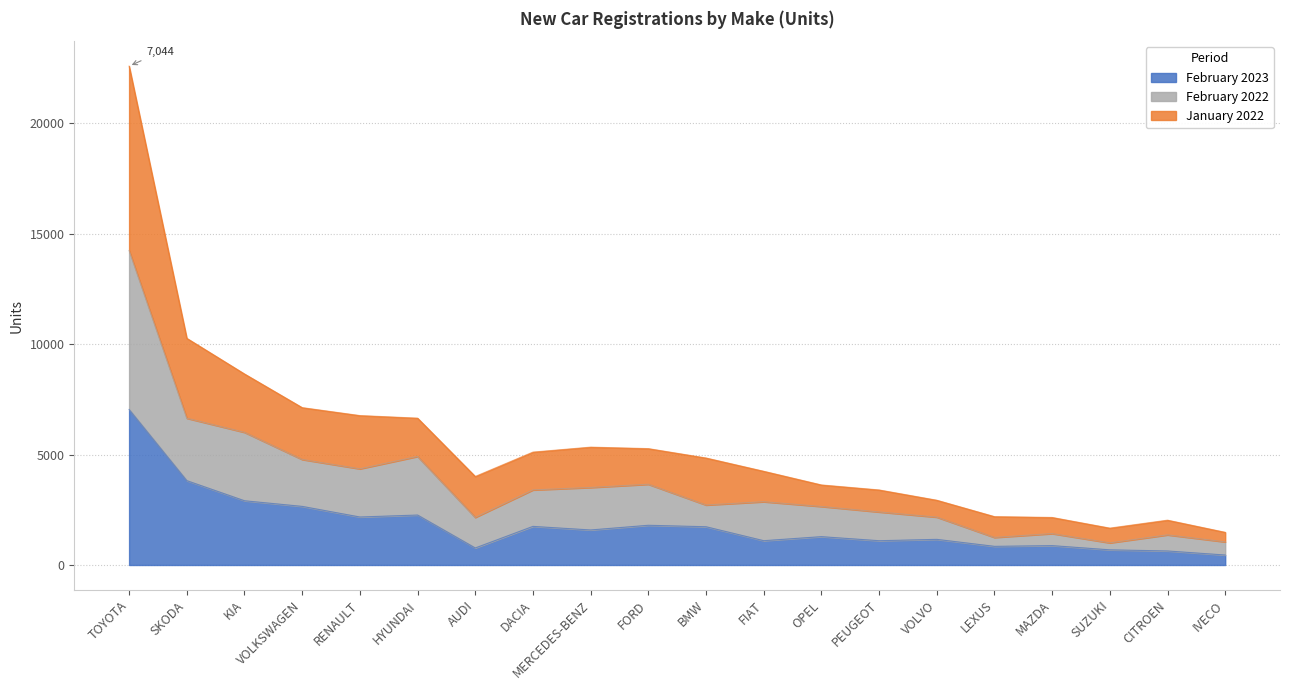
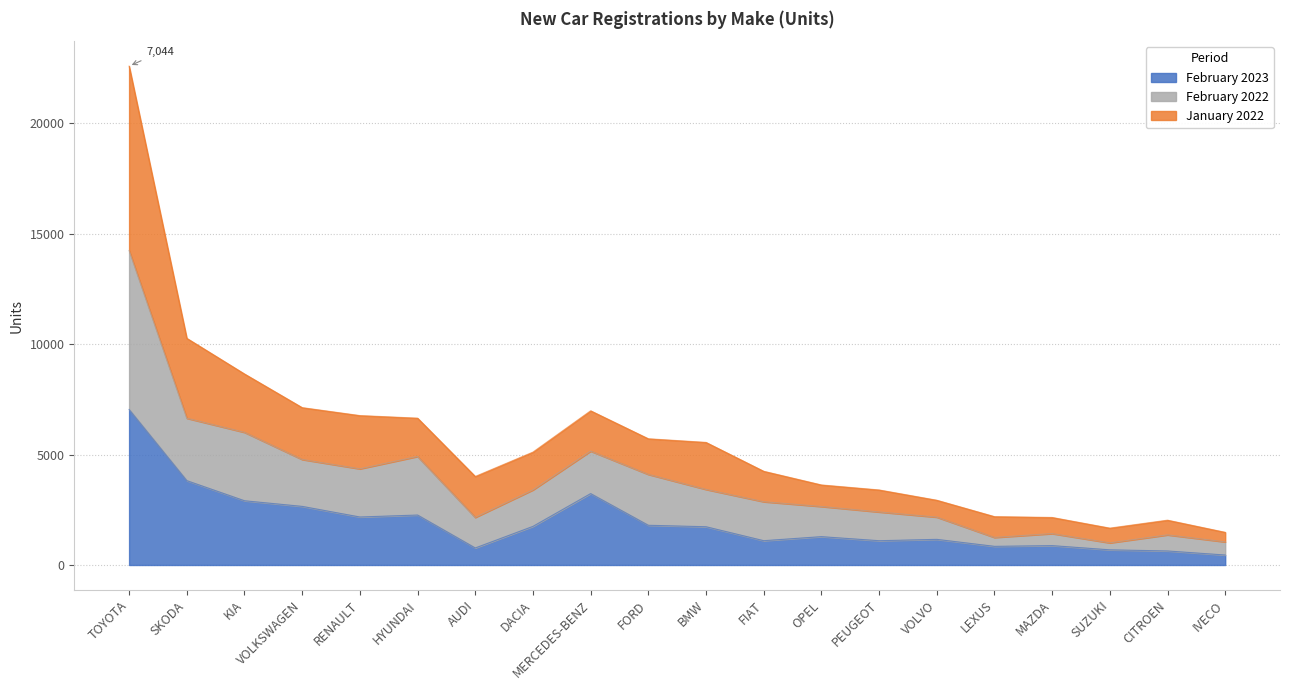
February 2023, MERCEDES-BENZ: 1600 -> 3200
February 2022, FORD: 1900 -> 2300
February 2022, BMW: 1000 -> 1700
